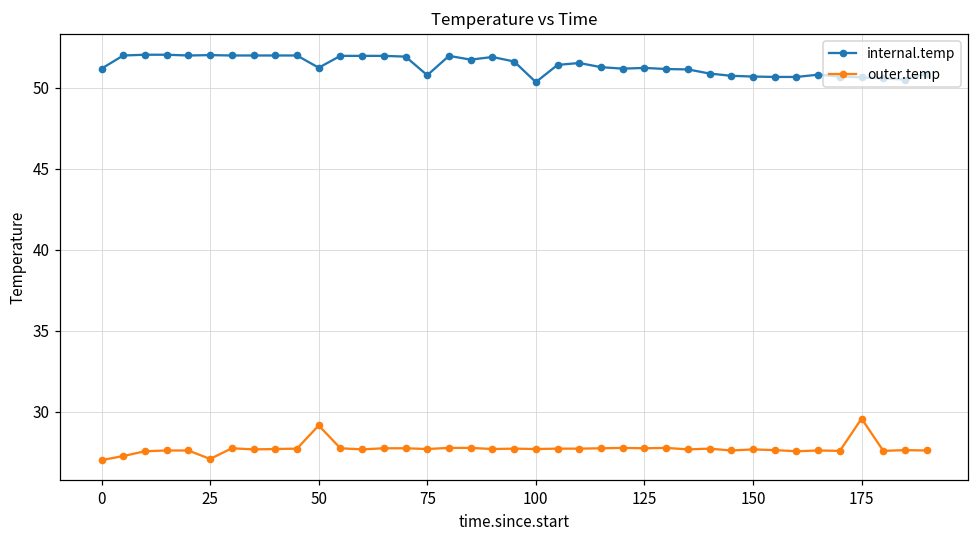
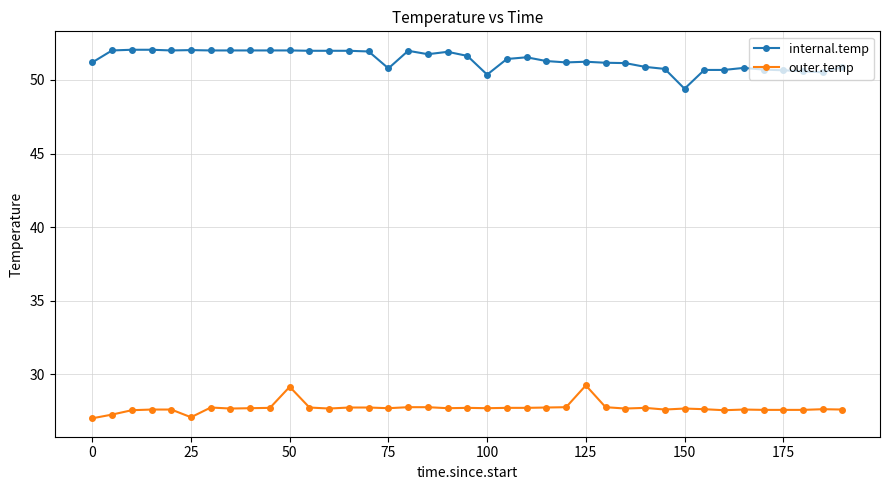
internal.temp, 50: 51.3 -> 52.0
outer.temp, 125: 27.7 -> 29.2
internal.temp, 150: 50.7 -> 49.4
outer.temp, 175: 29.6 -> 27.6
